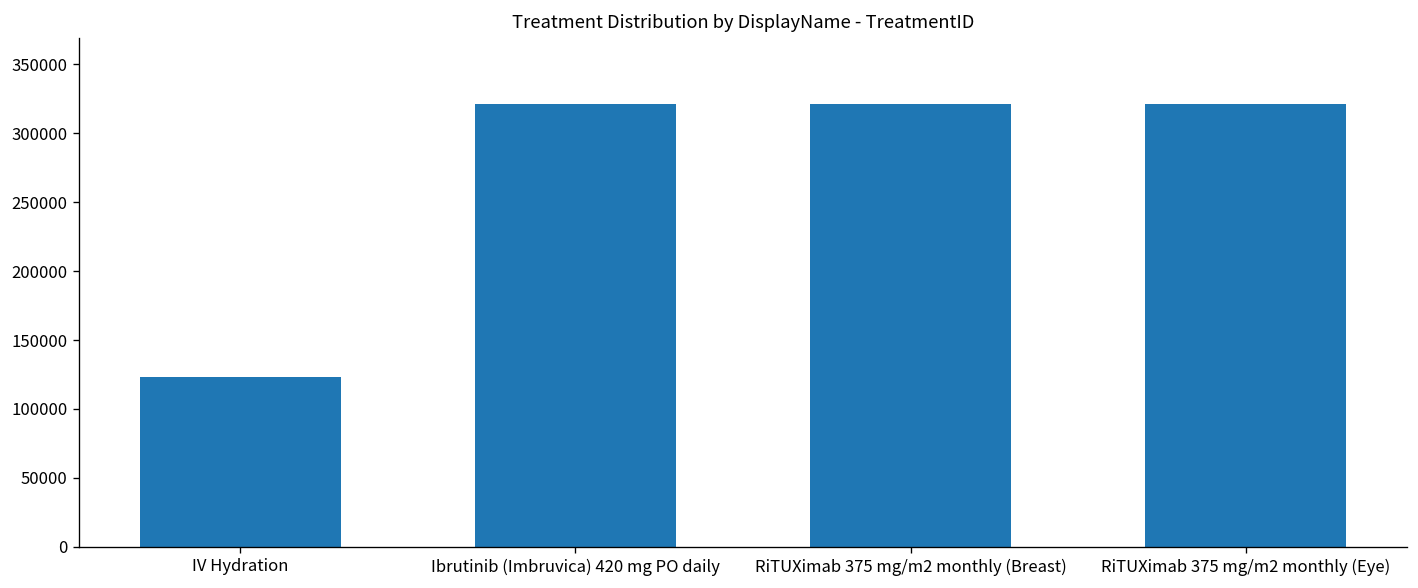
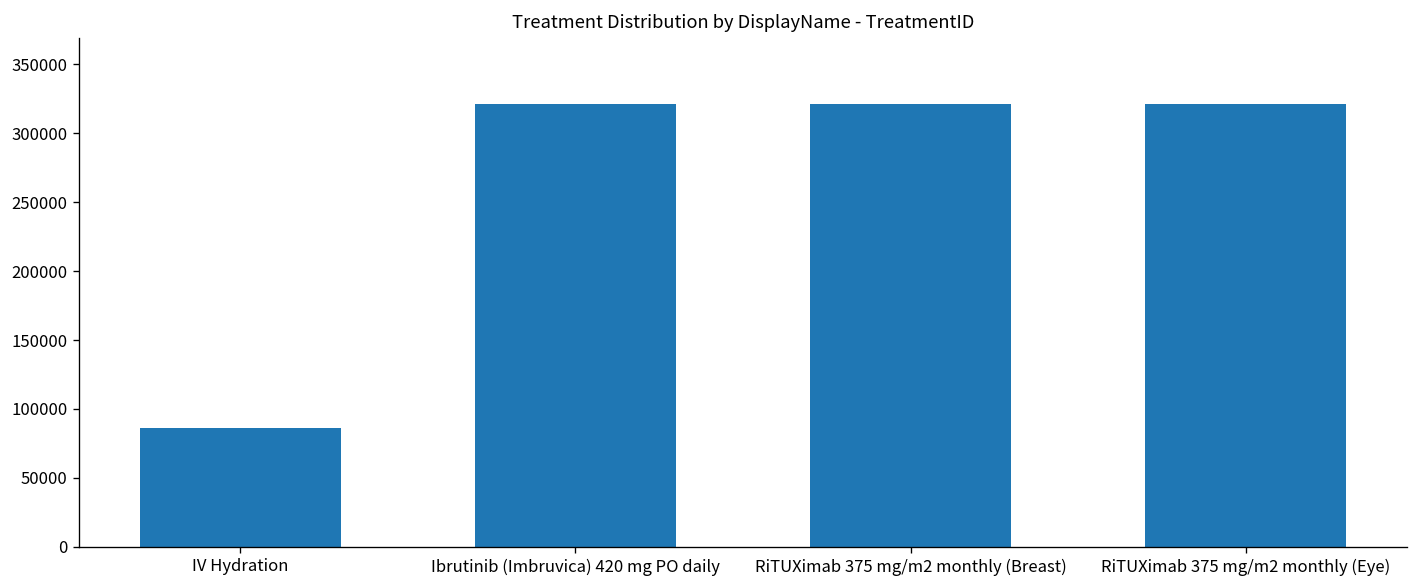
IV Hydration: 123000 -> 86000
